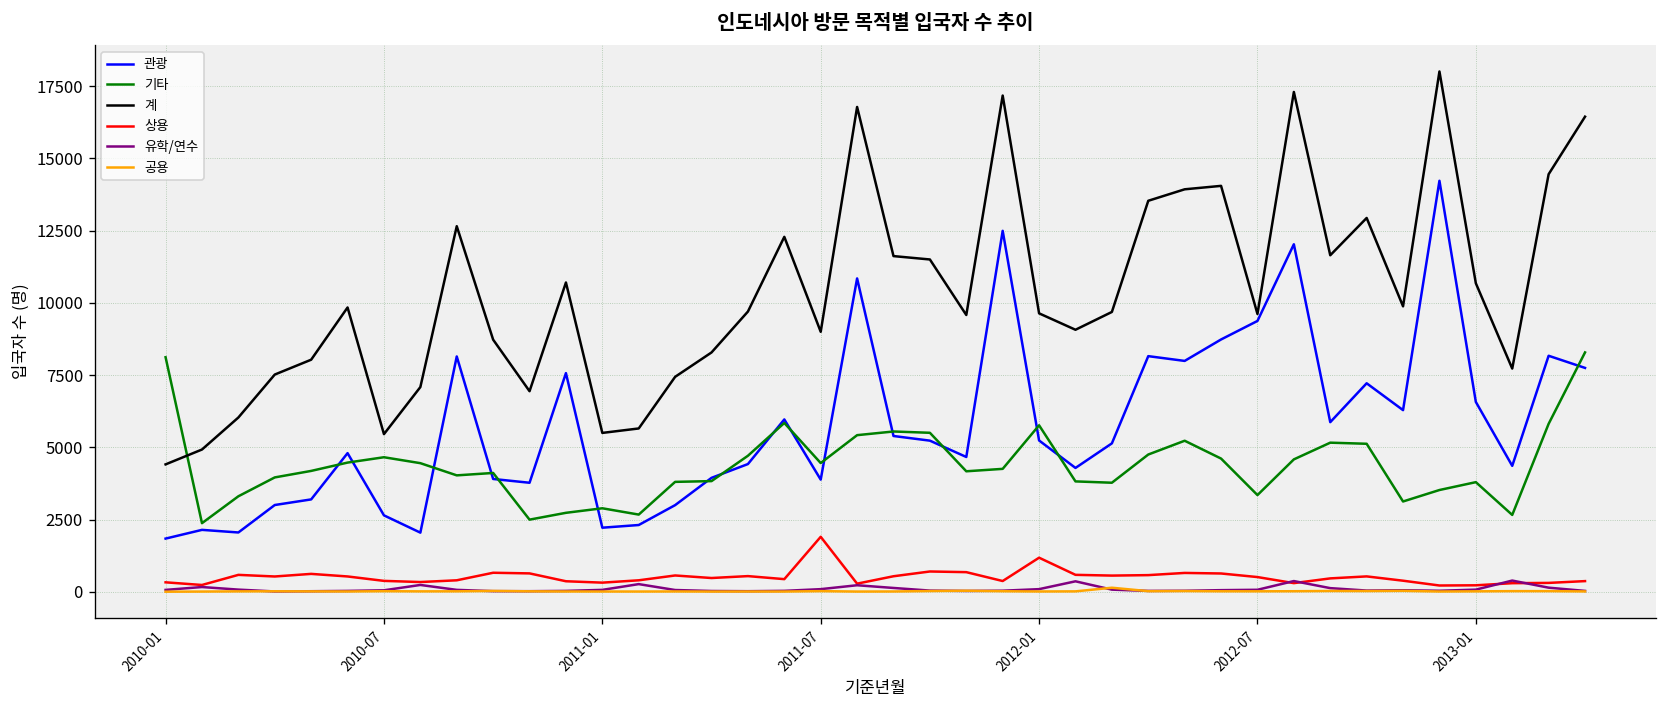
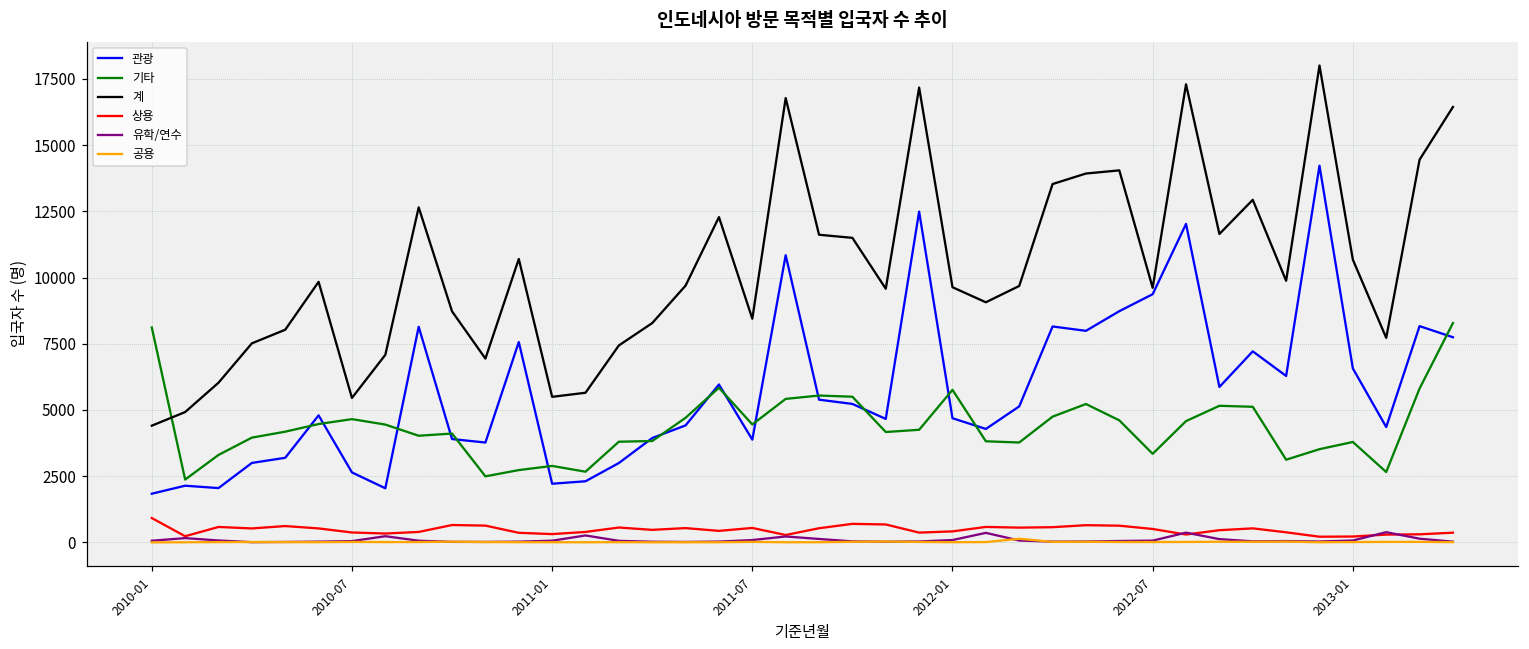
상용, 2010-01: 300 -> 900
계, 2011-07: 9000 -> 8400
상용, 2011-07: 1900 -> 500
관광, 2012-01: 5200 -> 4700
상용, 2012-01: 1200 -> 400
